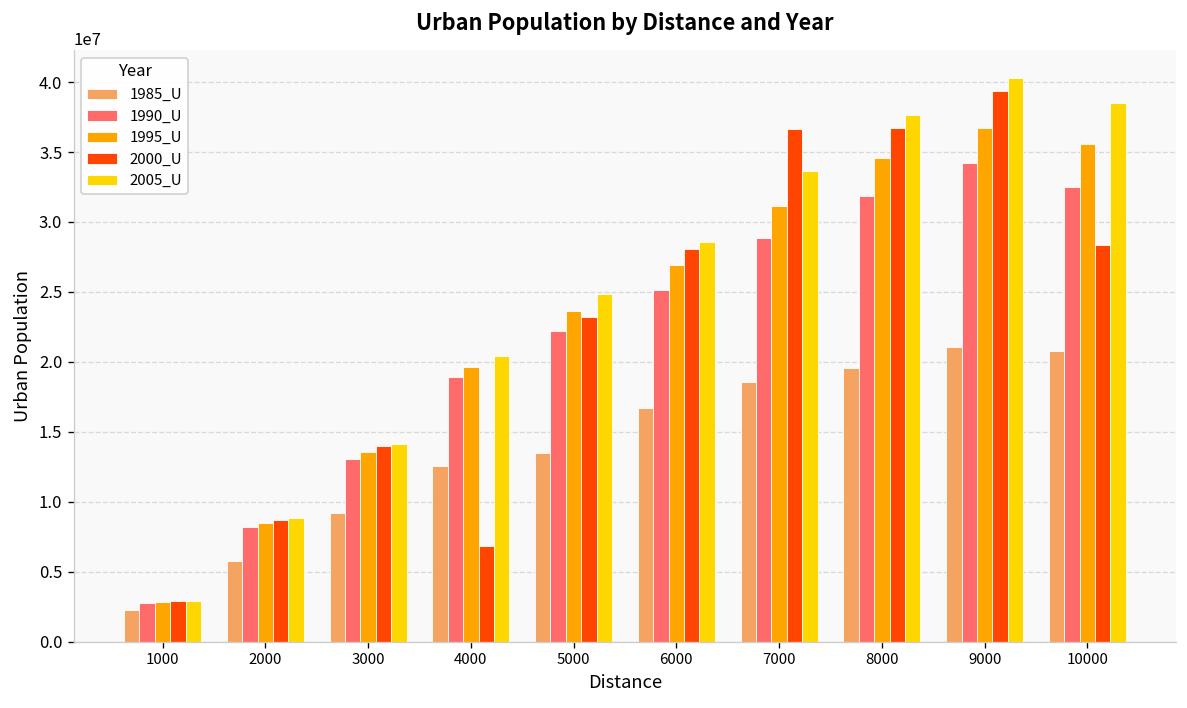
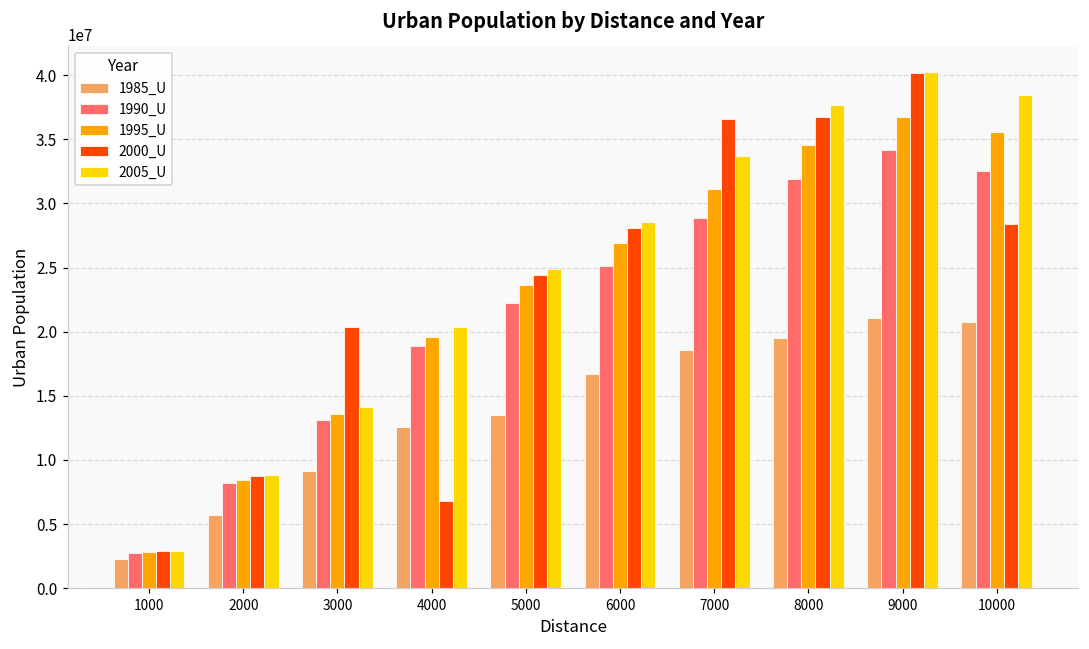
2000_U, 3000: 14000000 -> 20400000
2000_U, 5000: 23200000 -> 24400000
2000_U, 9000: 39300000 -> 40200000
